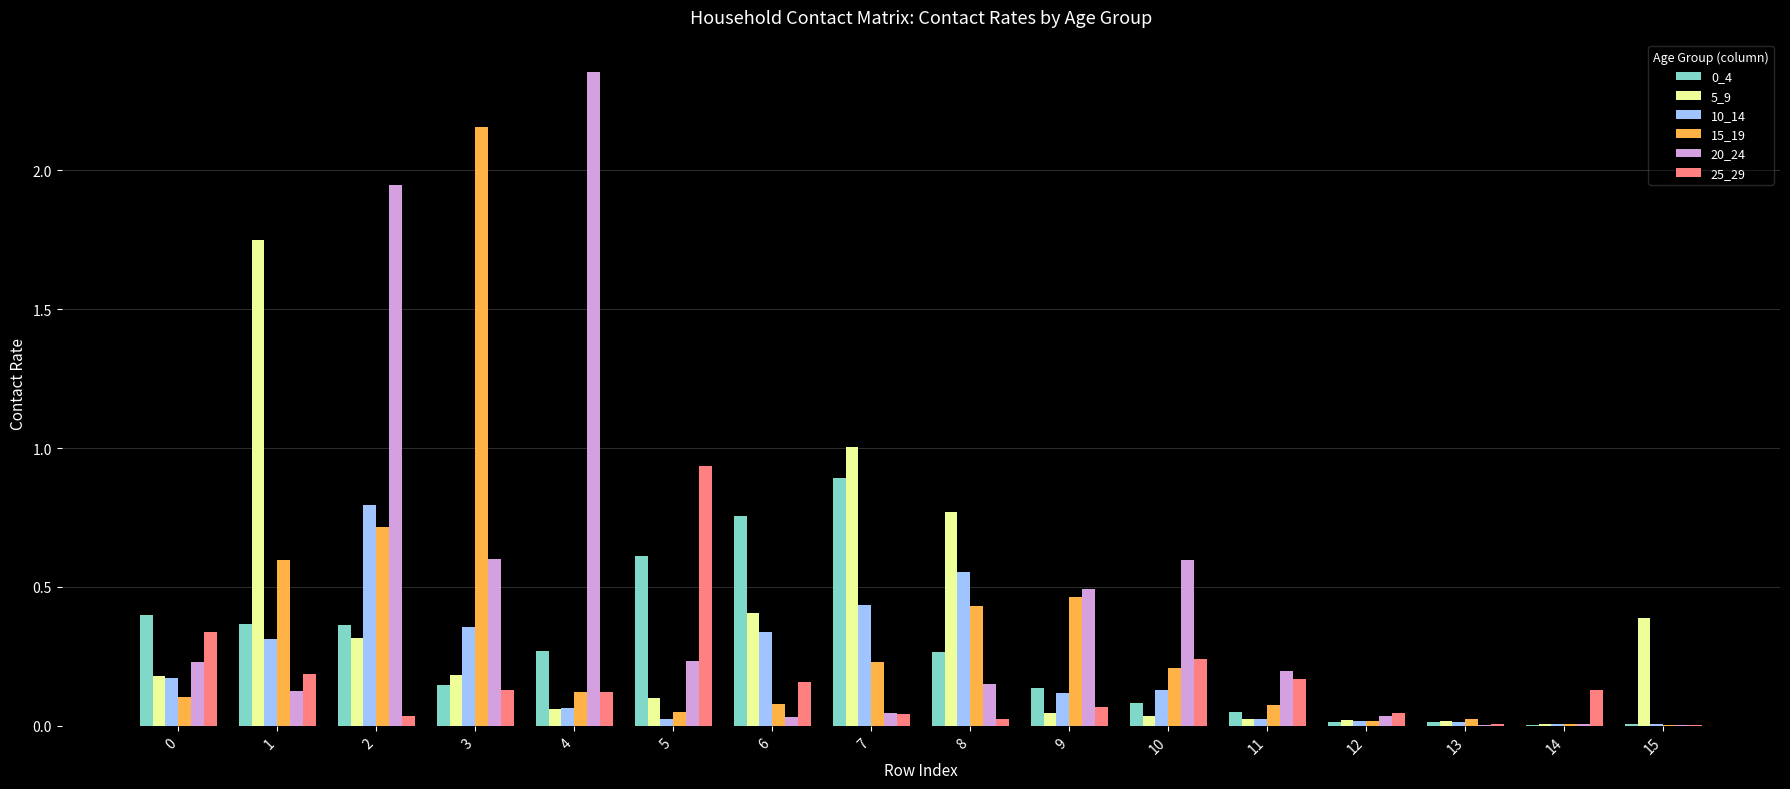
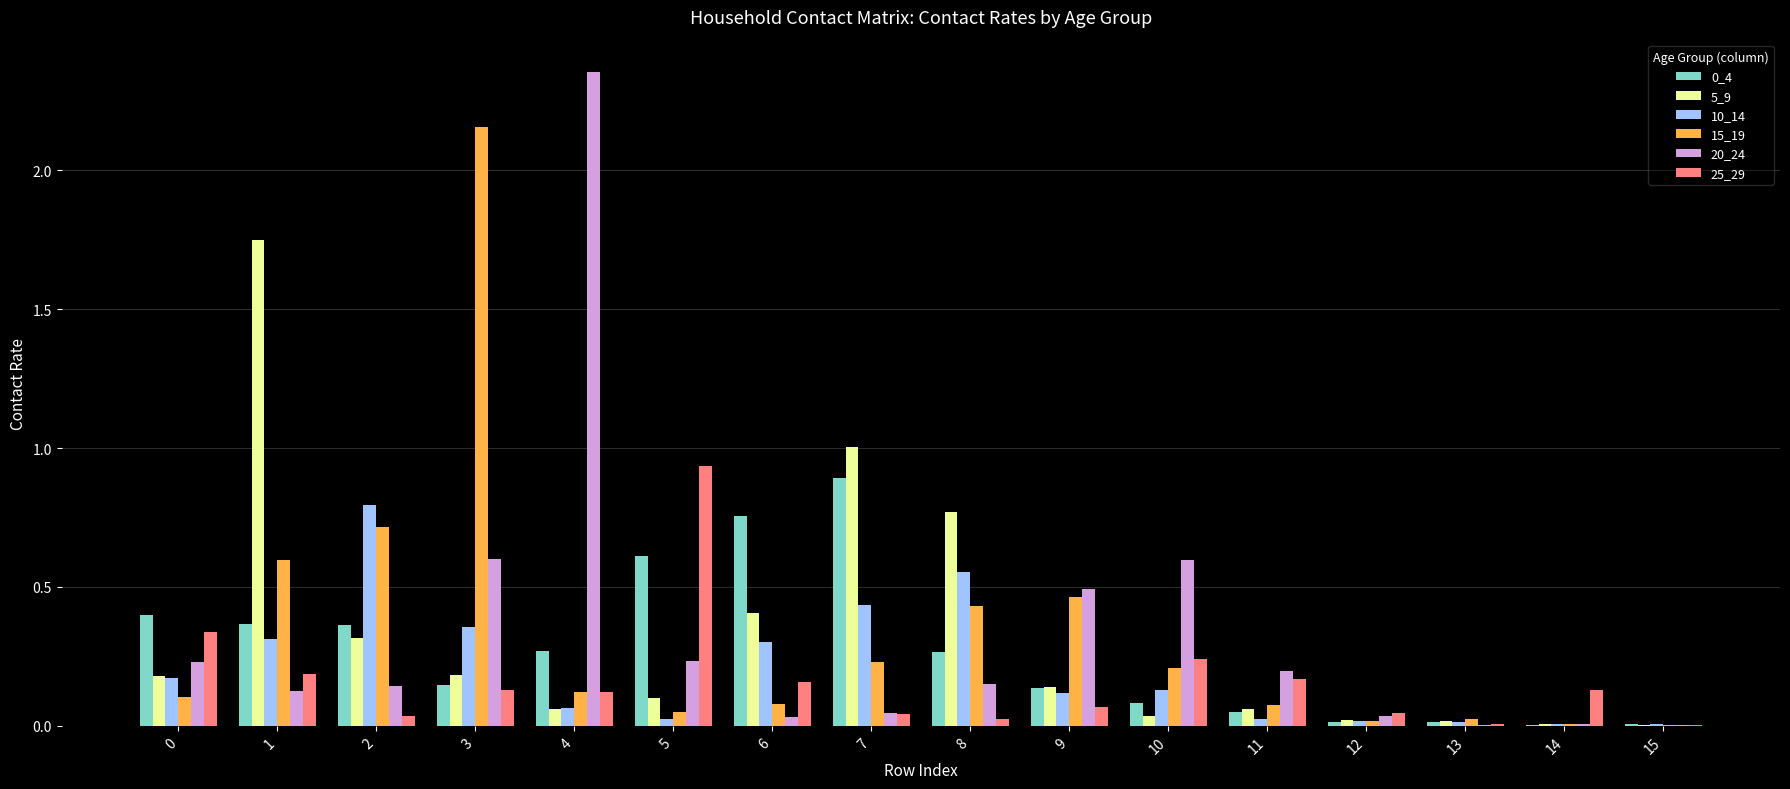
20_24, 2: 1.95 -> 0.14
10_14, 6: 0.34 -> 0.30
5_9, 9: 0.05 -> 0.14
5_9, 11: 0.02 -> 0.06
5_9, 15: 0.39 -> 0.00
